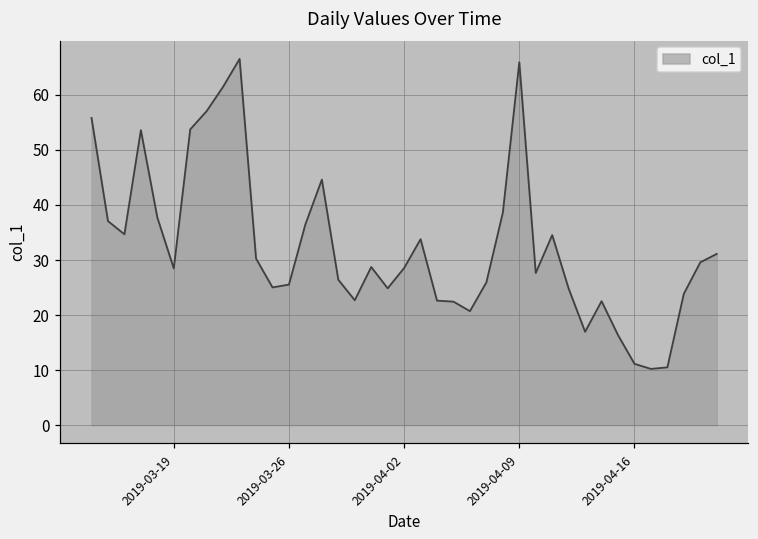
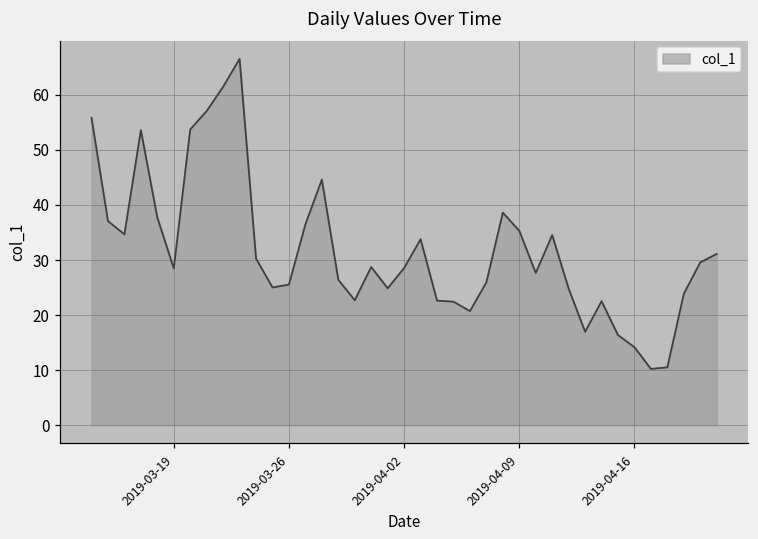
2019-04-09: 66 -> 35
2019-04-16: 11 -> 14
